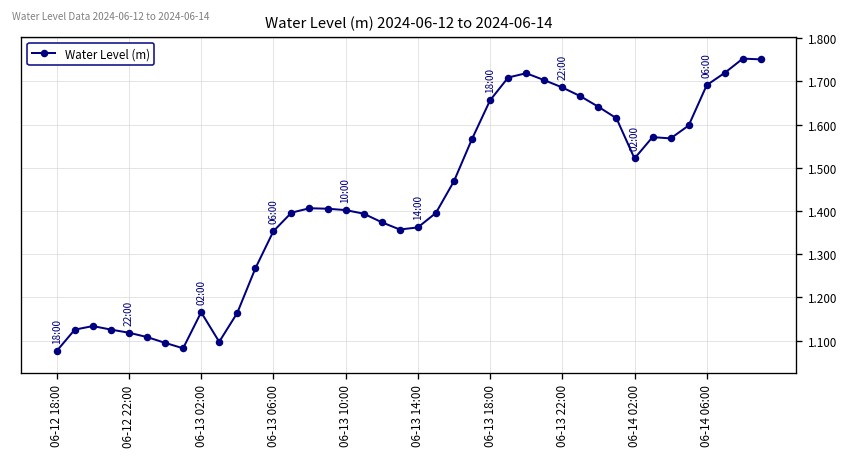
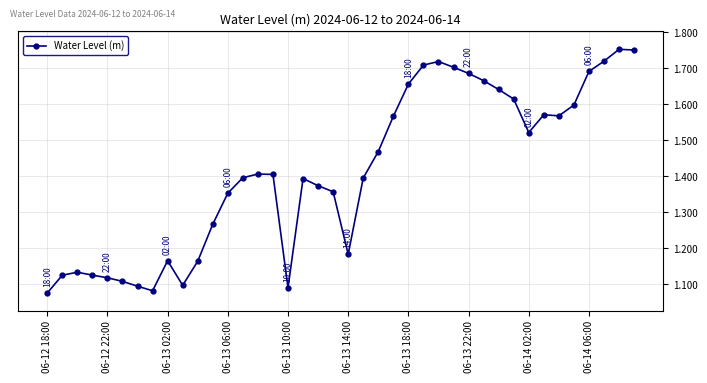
06-13 10:00: 1.40 -> 1.09
06-13 14:00: 1.36 -> 1.18
